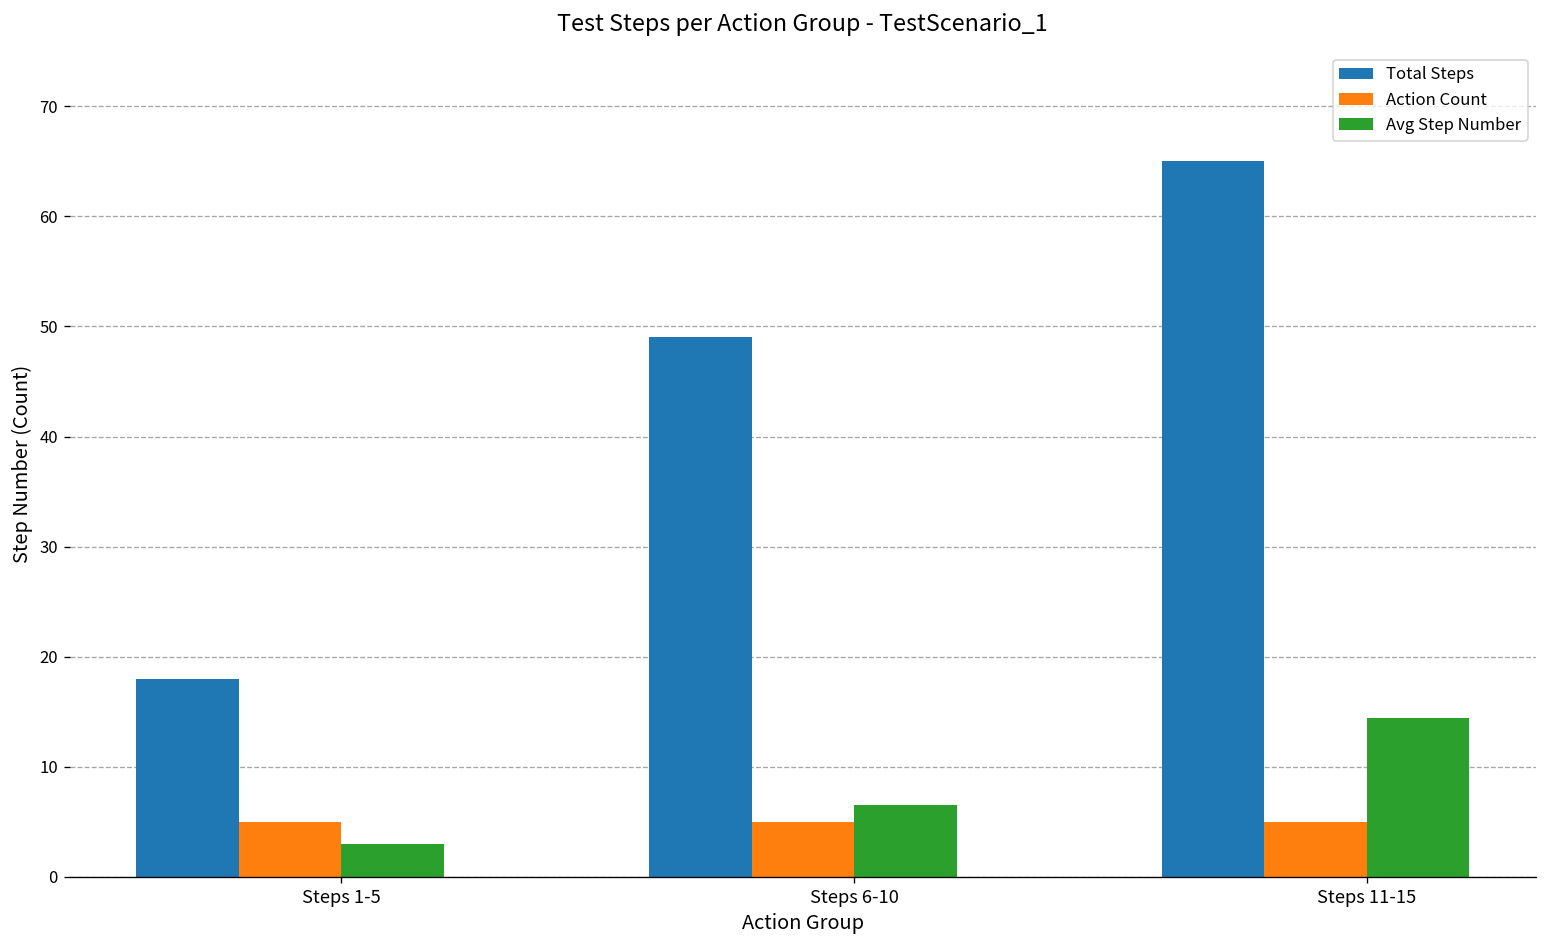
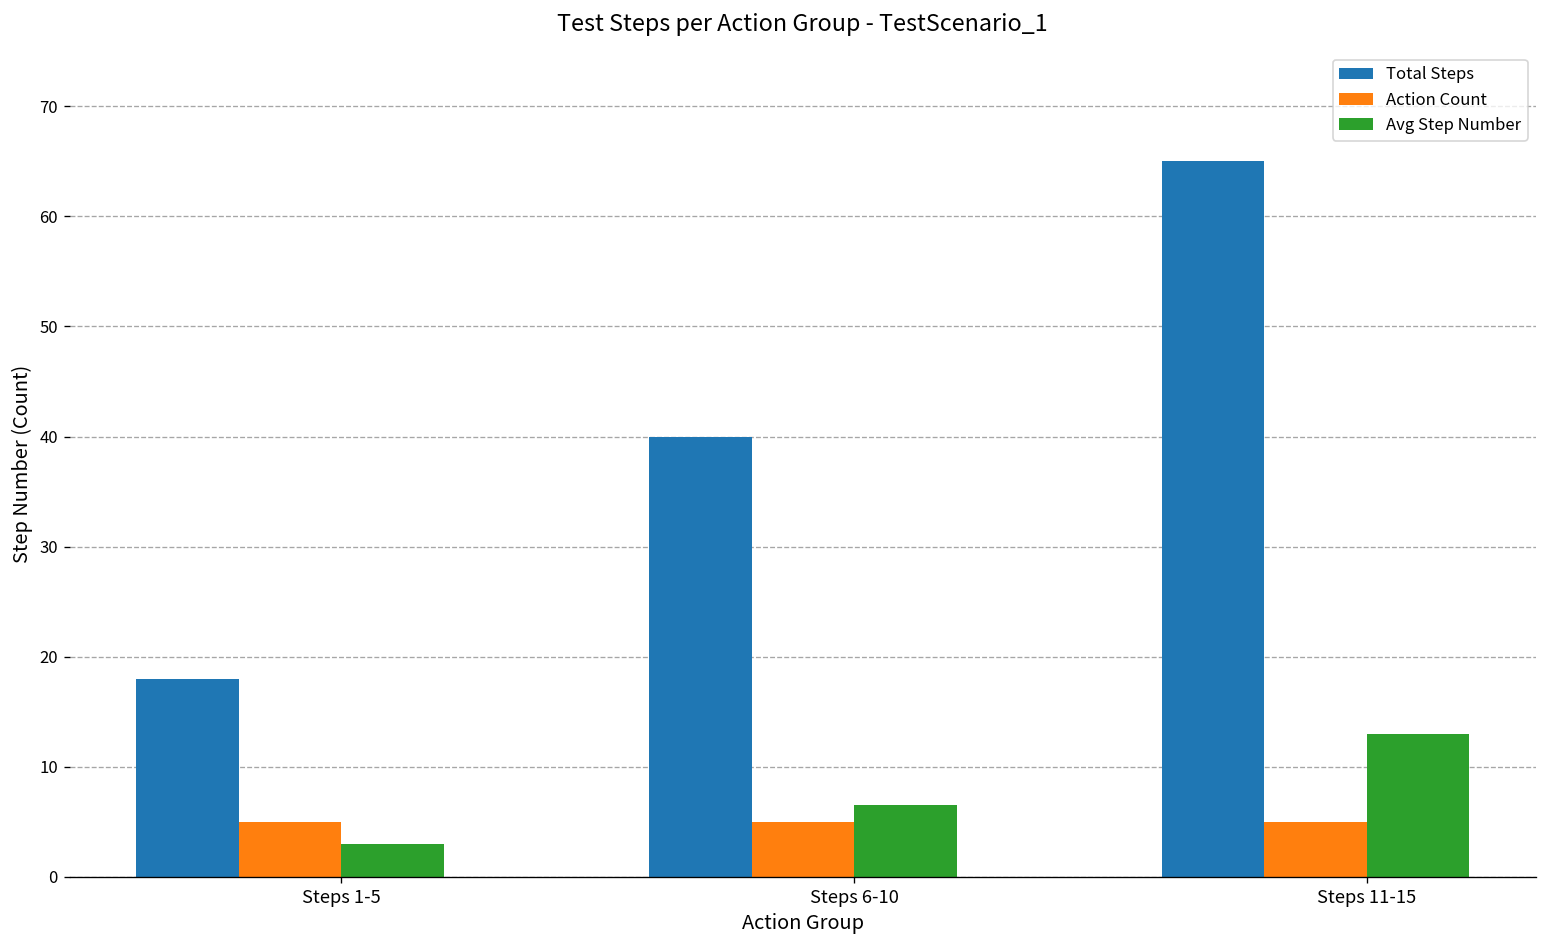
Total Steps, Steps 6-10: 49 -> 40
Avg Step Number, Steps 11-15: 14 -> 13
